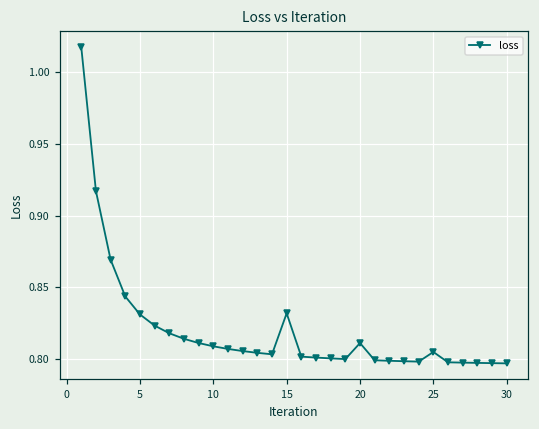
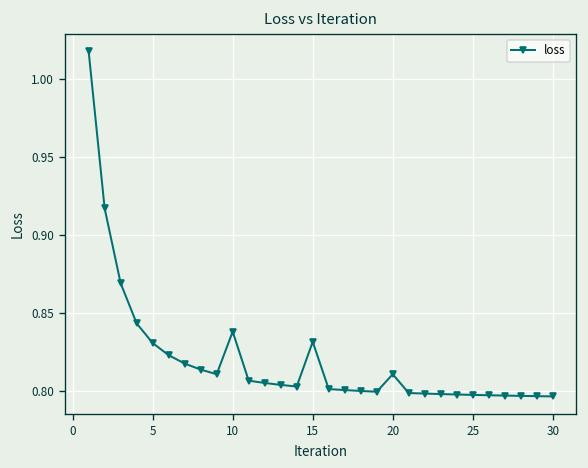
10: 0.809 -> 0.838
25: 0.805 -> 0.798
